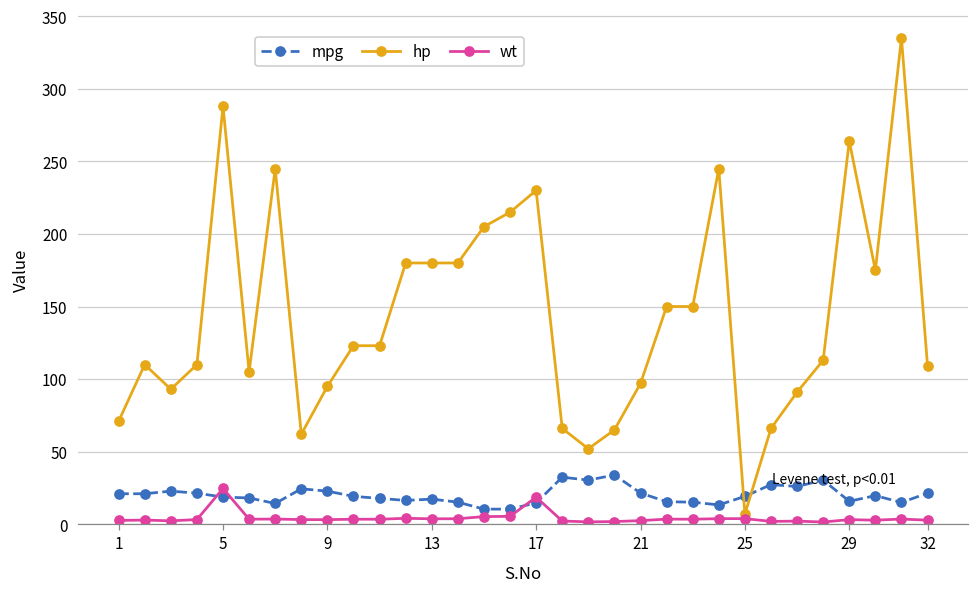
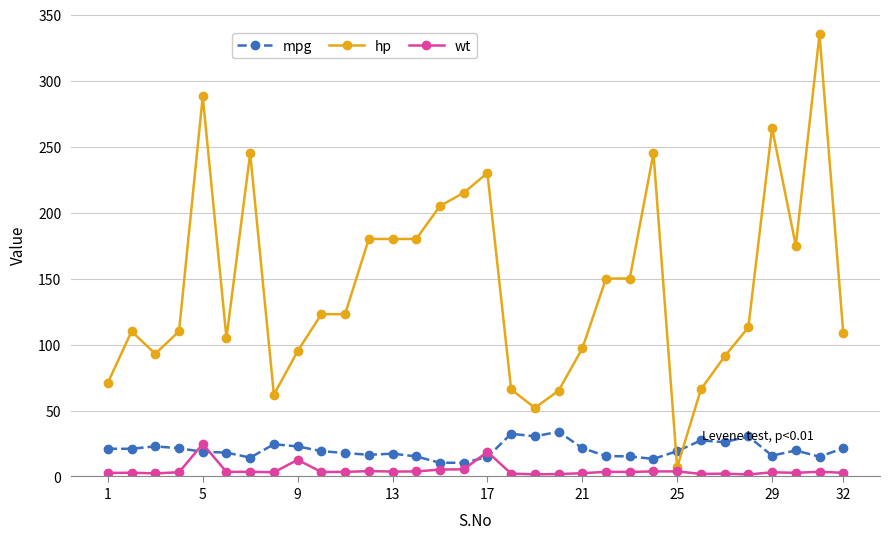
wt, 9: 3 -> 13
